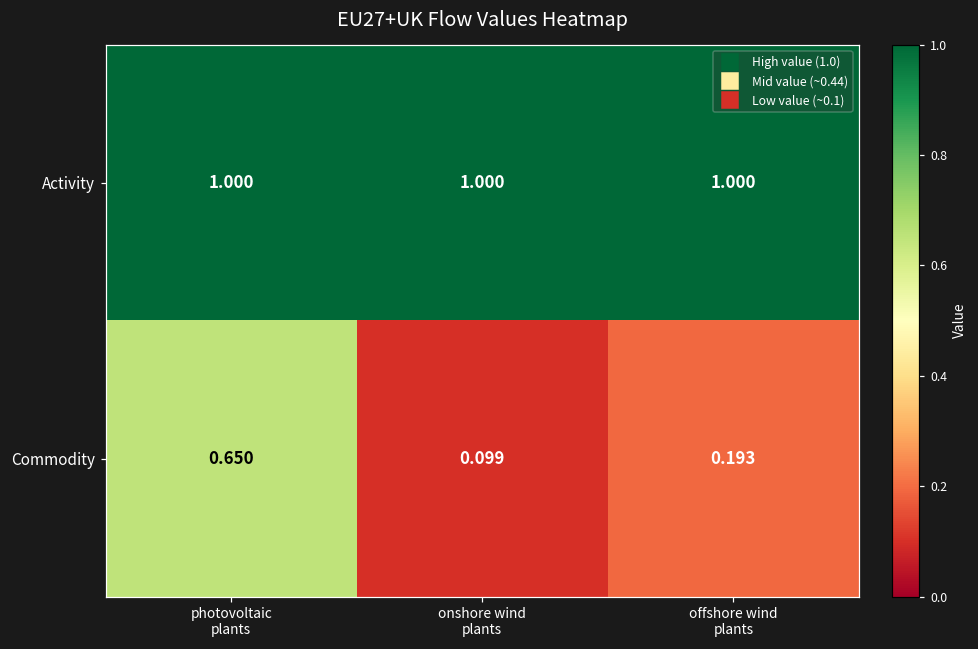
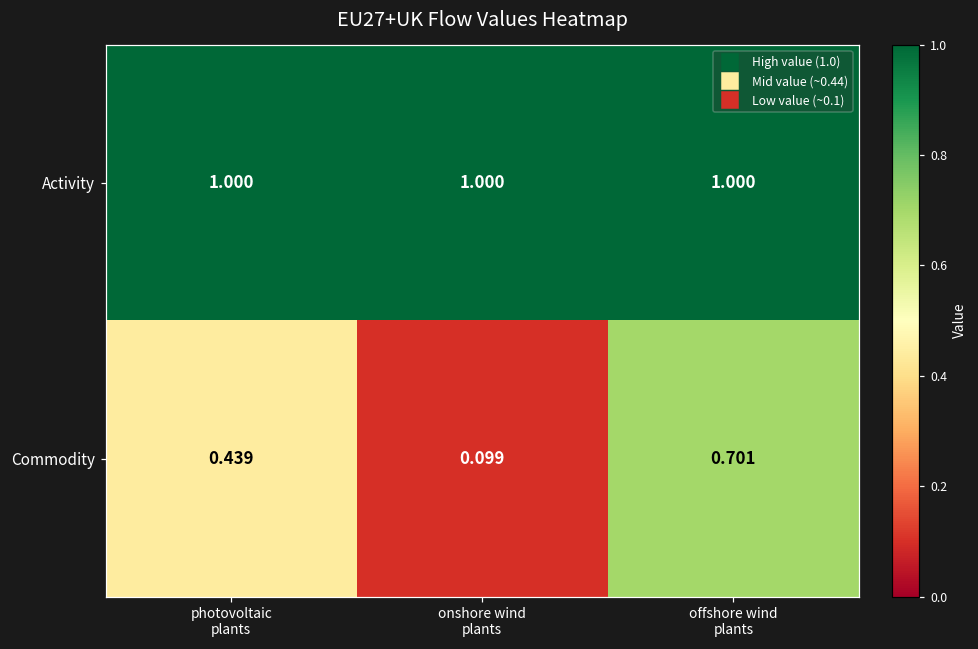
Commodity, photovoltaic plants: 0.650 -> 0.439
Commodity, offshore wind plants: 0.193 -> 0.701
